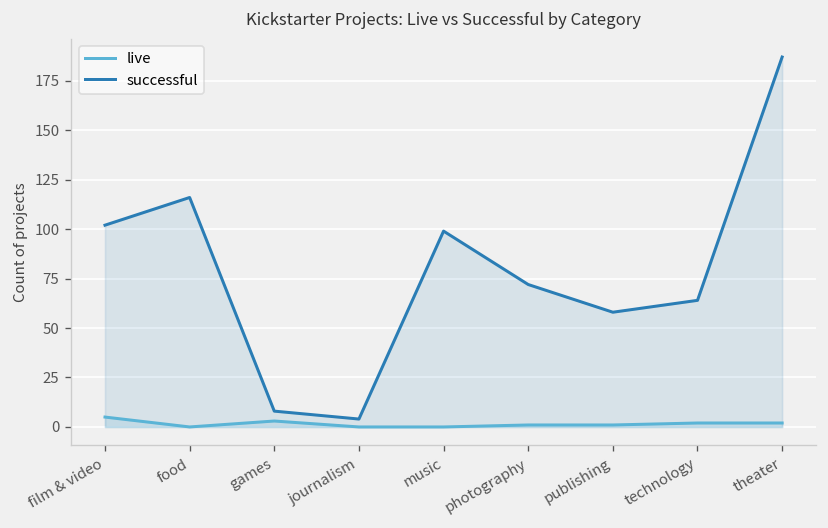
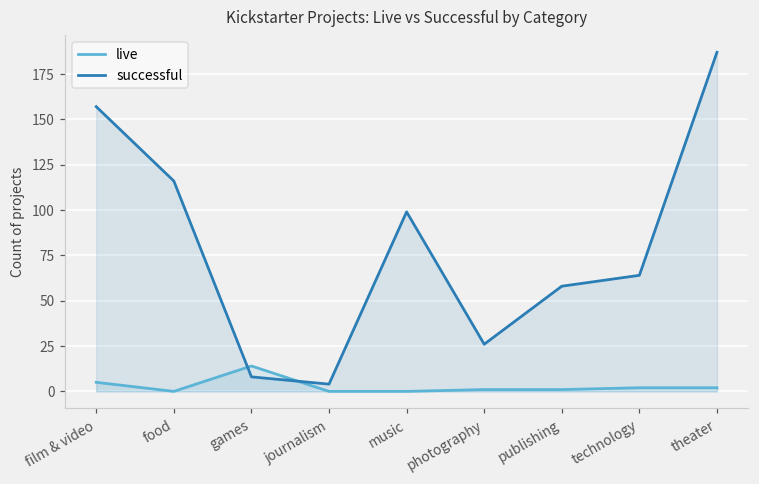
successful, film & video: 102 -> 157
live, games: 3 -> 14
successful, photography: 72 -> 26
